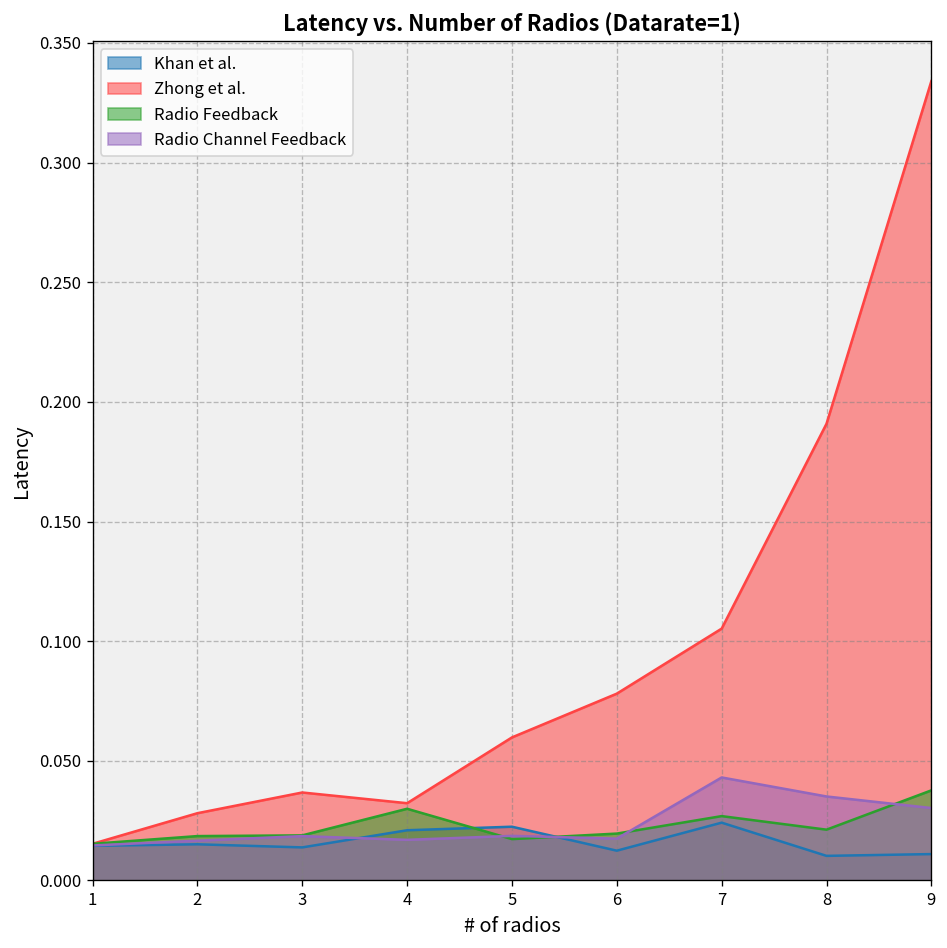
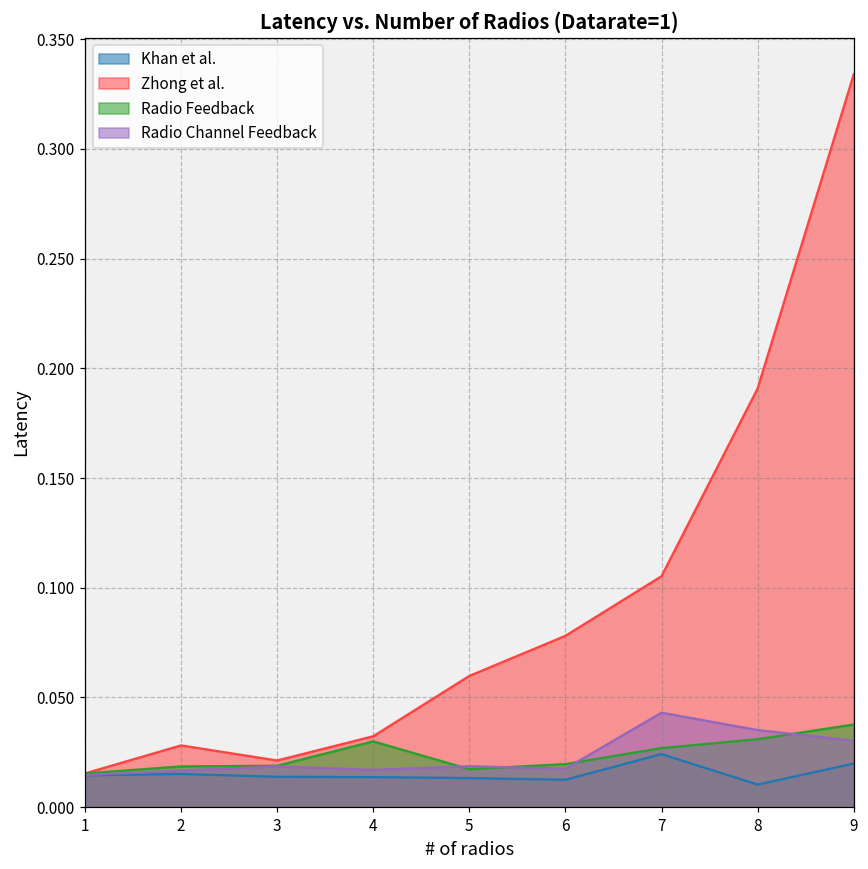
Zhong et al., 3: 0.037 -> 0.021
Khan et al., 4: 0.021 -> 0.014
Khan et al., 5: 0.022 -> 0.013
Radio Feedback, 8: 0.021 -> 0.031
Khan et al., 9: 0.011 -> 0.020
